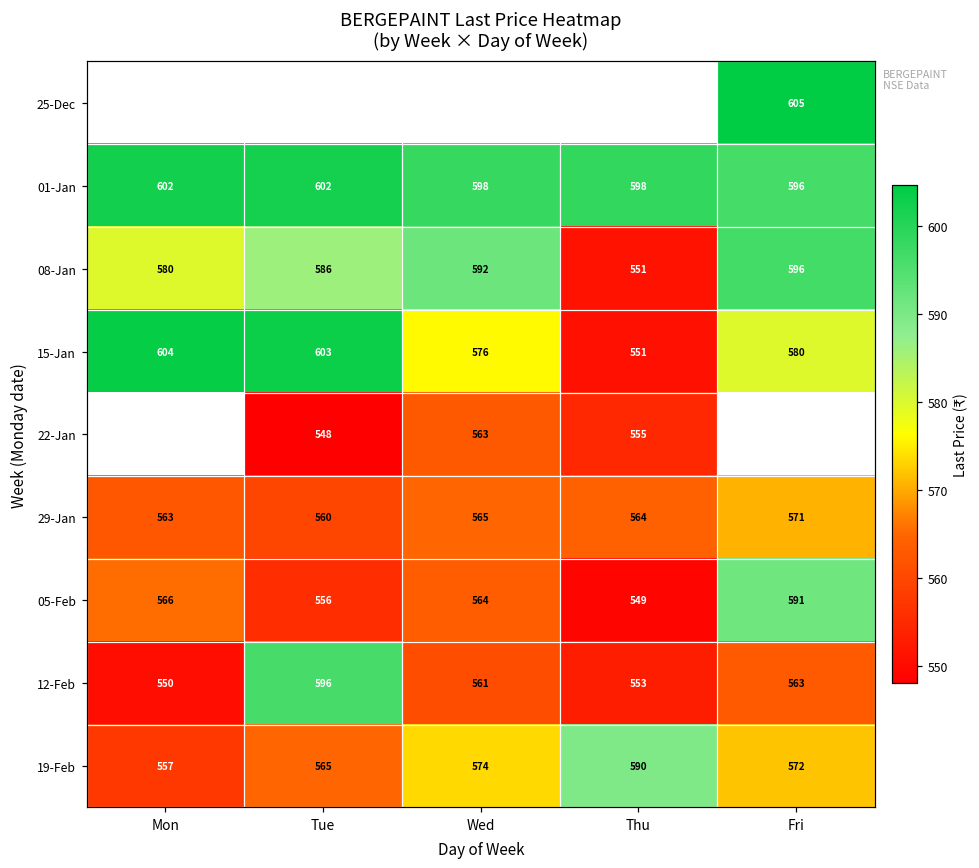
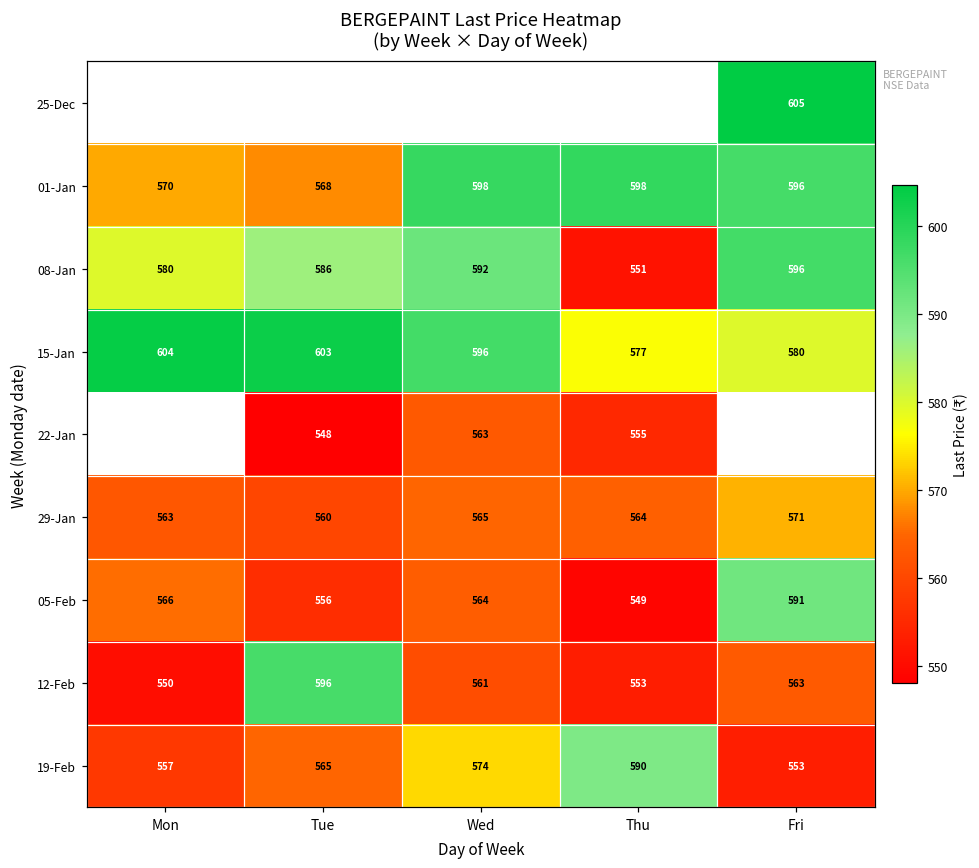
01-Jan, Mon: 602 -> 570
01-Jan, Tue: 602 -> 568
15-Jan, Wed: 576 -> 596
15-Jan, Thu: 551 -> 577
19-Feb, Fri: 572 -> 553
